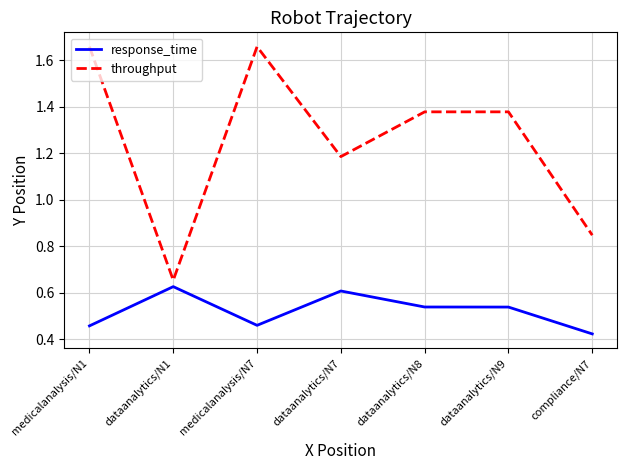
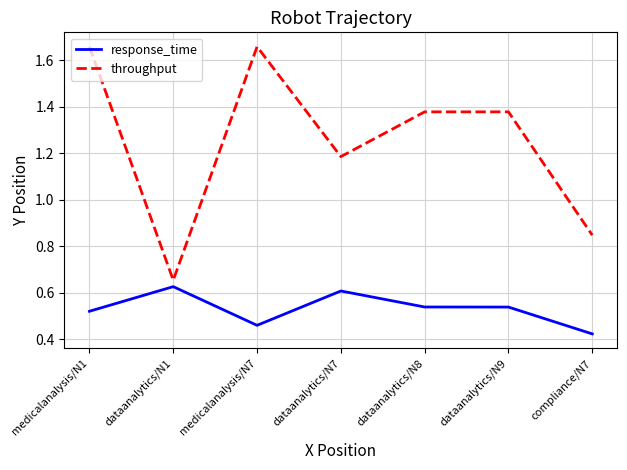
response_time, medicalanalysis/N1: 0.46 -> 0.52
